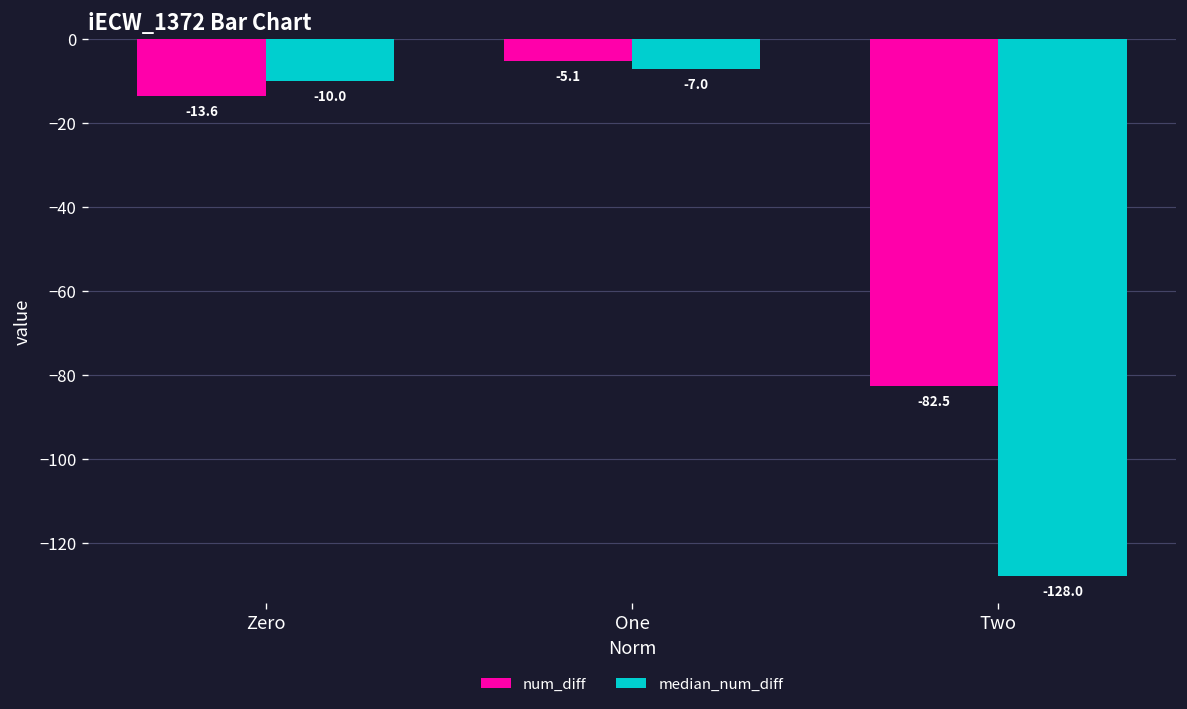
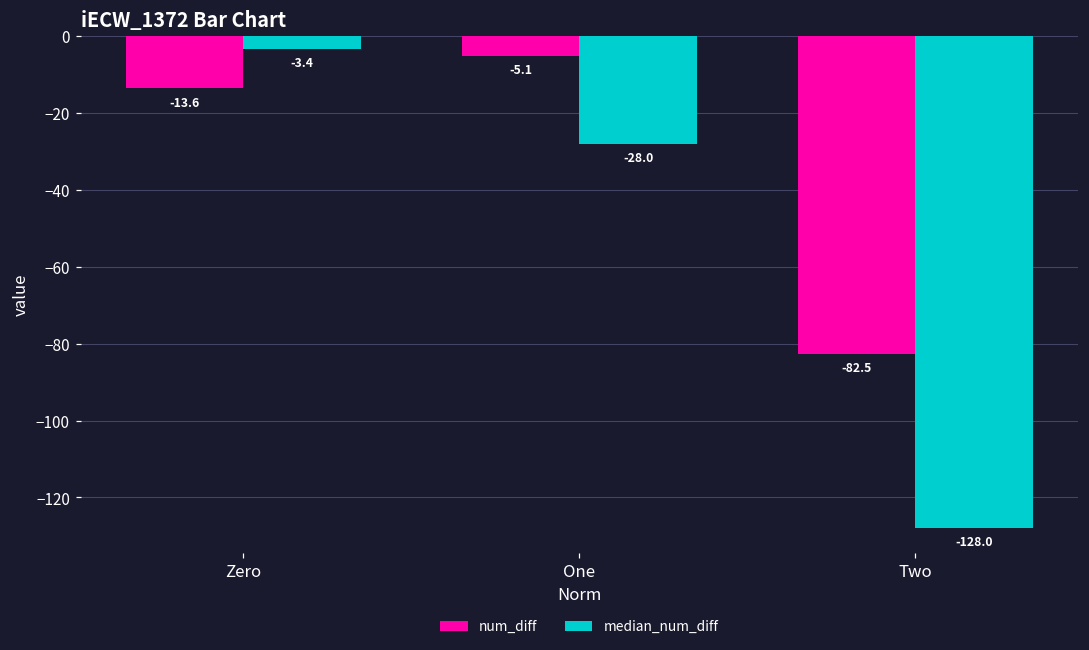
median_num_diff, Zero: -10.0 -> -3.4
median_num_diff, One: -7.0 -> -28.0
